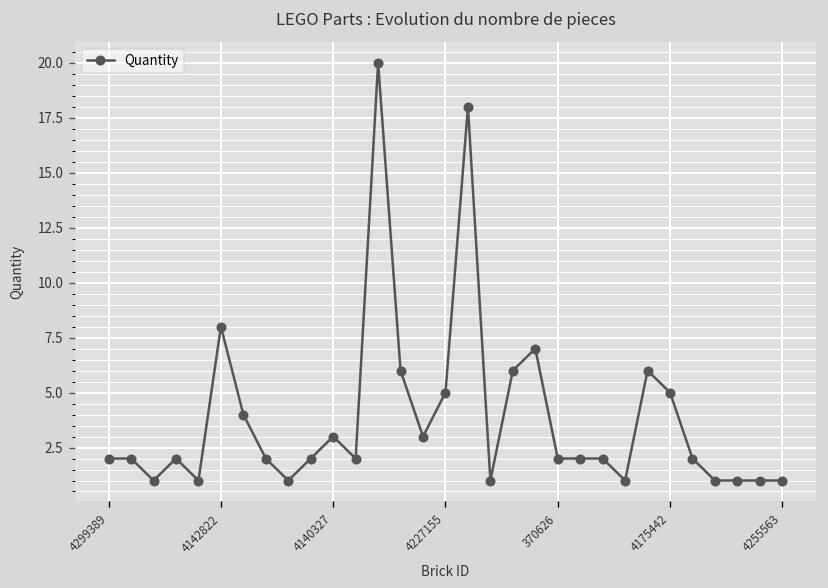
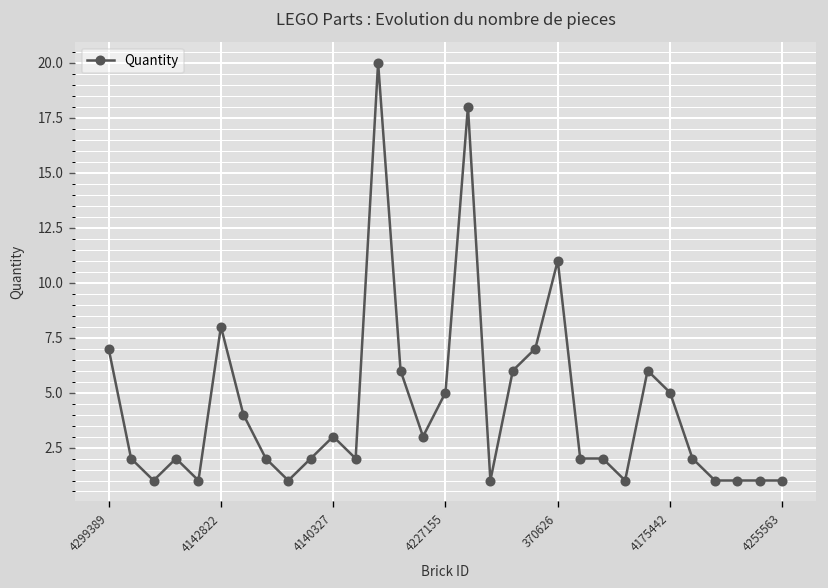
4299389: 2 -> 7
370626: 2 -> 11
